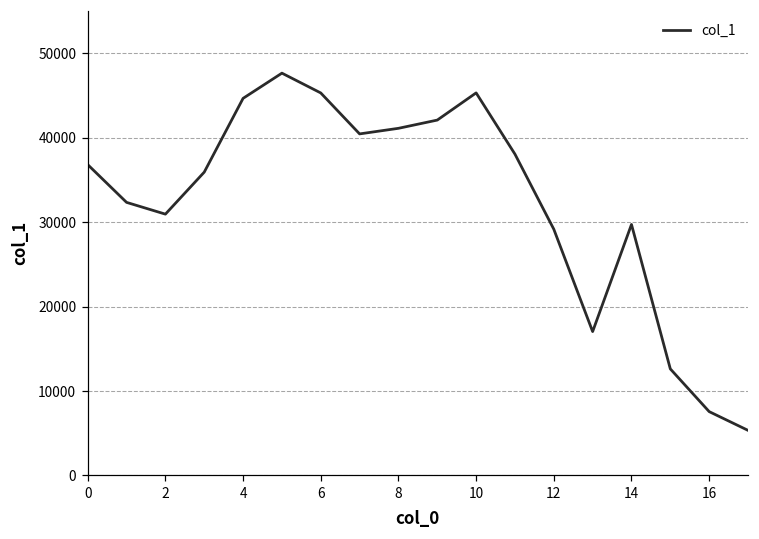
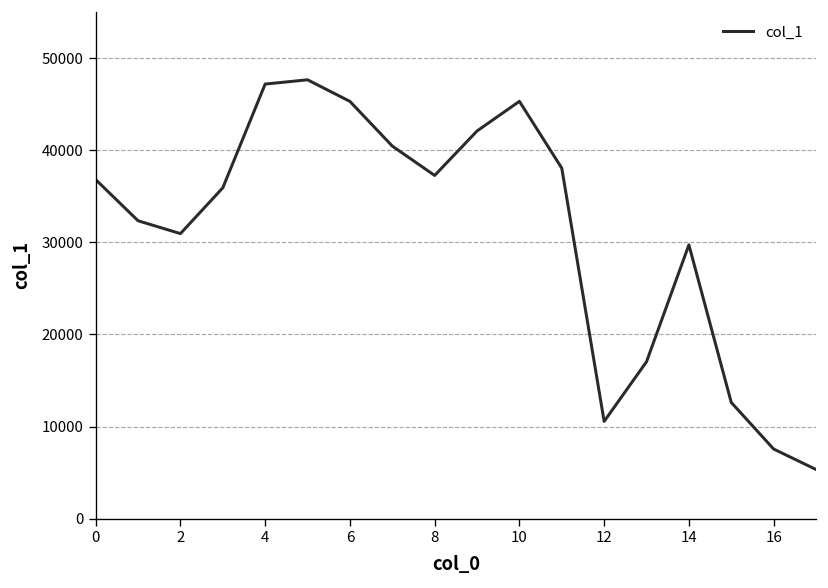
4: 45000 -> 47000
8: 41000 -> 37000
12: 29000 -> 11000
